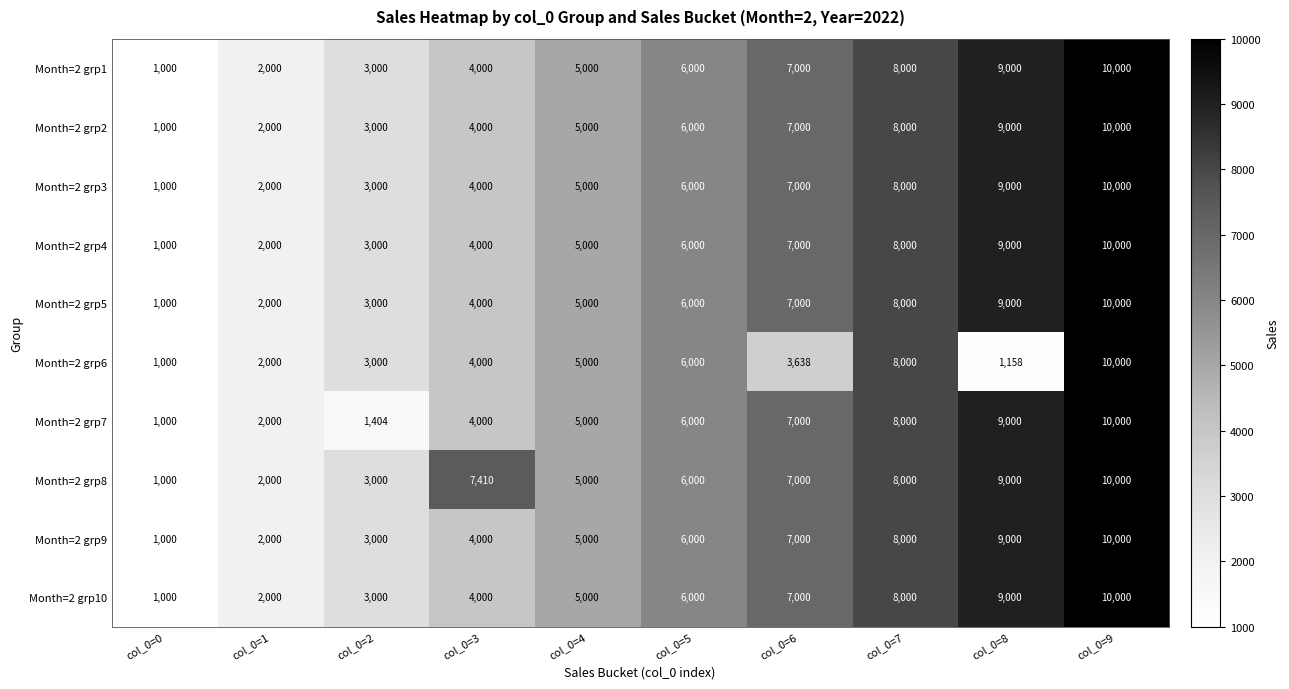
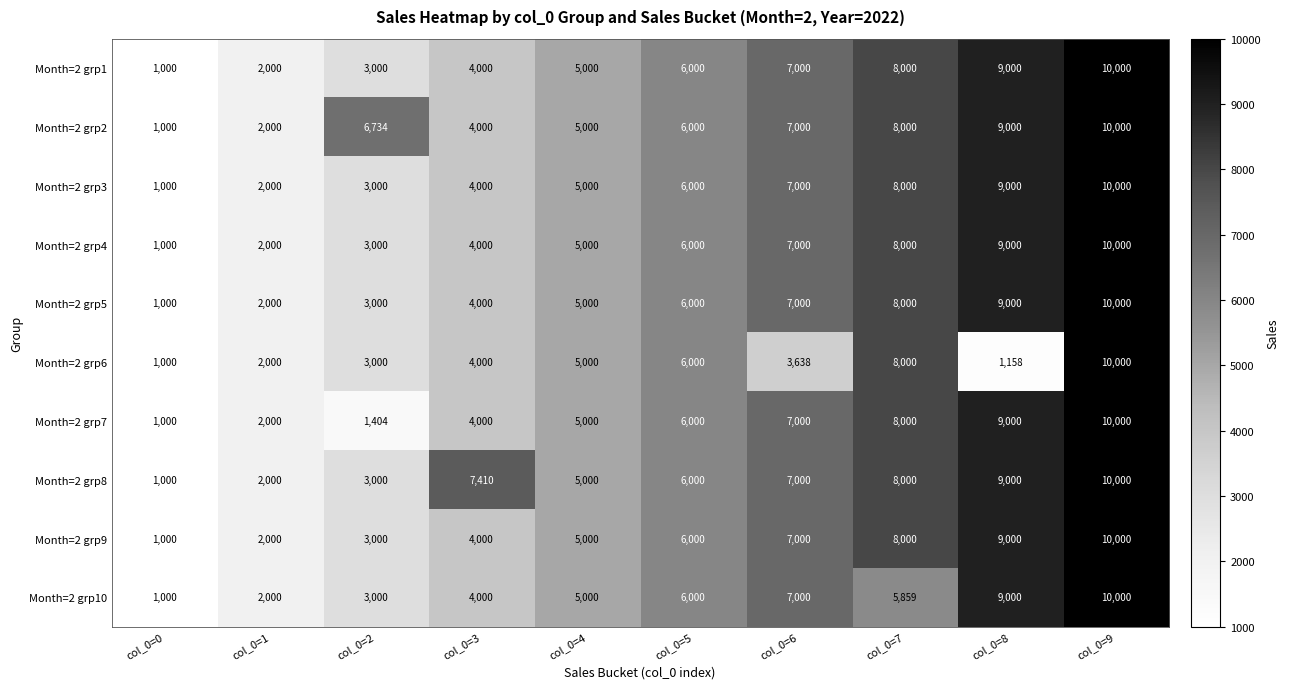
Month=2 grp2, col_0=2: 3,000 -> 6,734
Month=2 grp10, col_0=7: 8,000 -> 5,859
